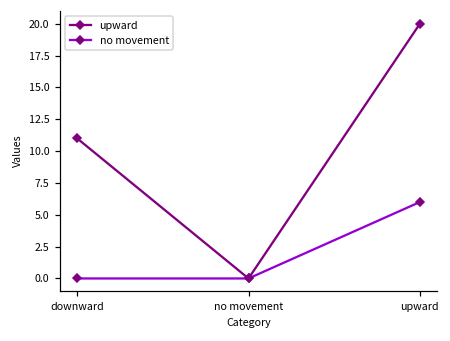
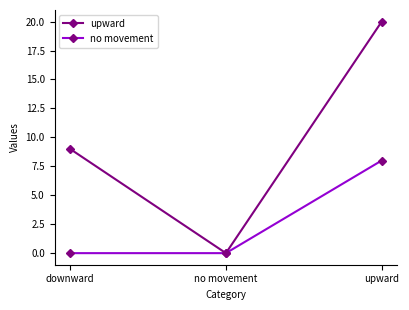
upward, downward: 11 -> 9
no movement, upward: 6 -> 8
